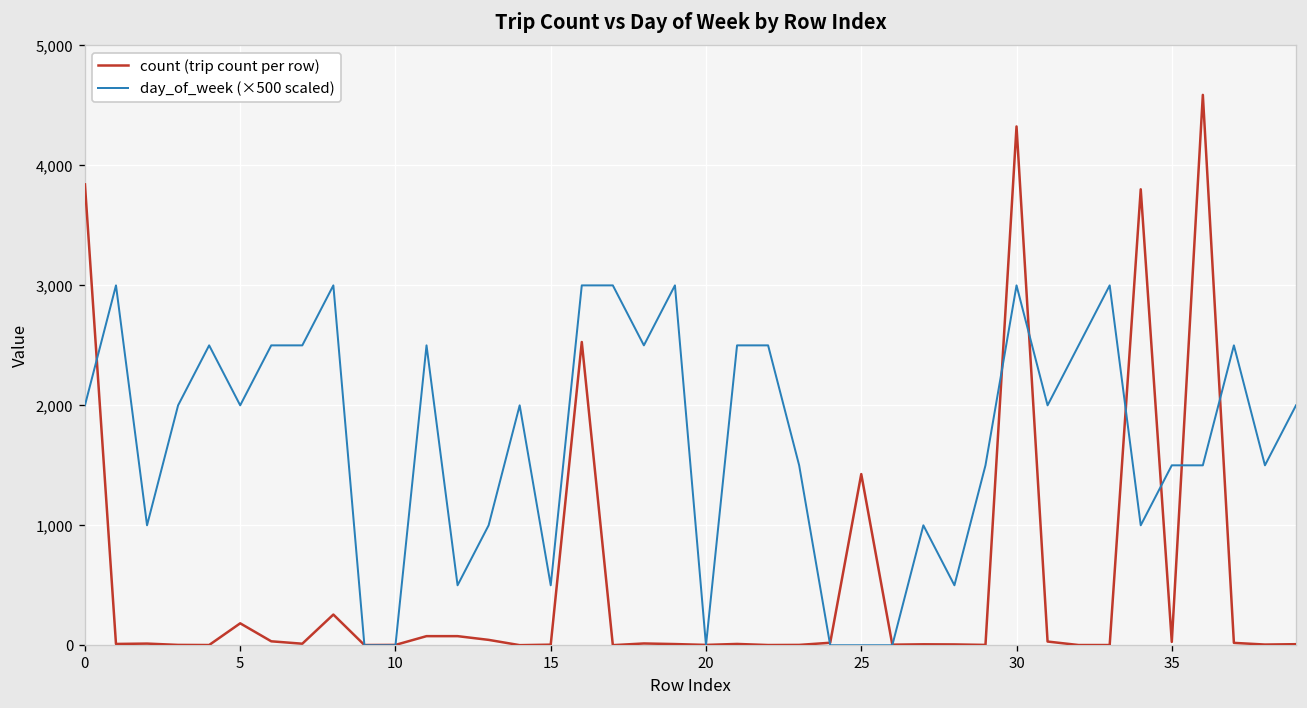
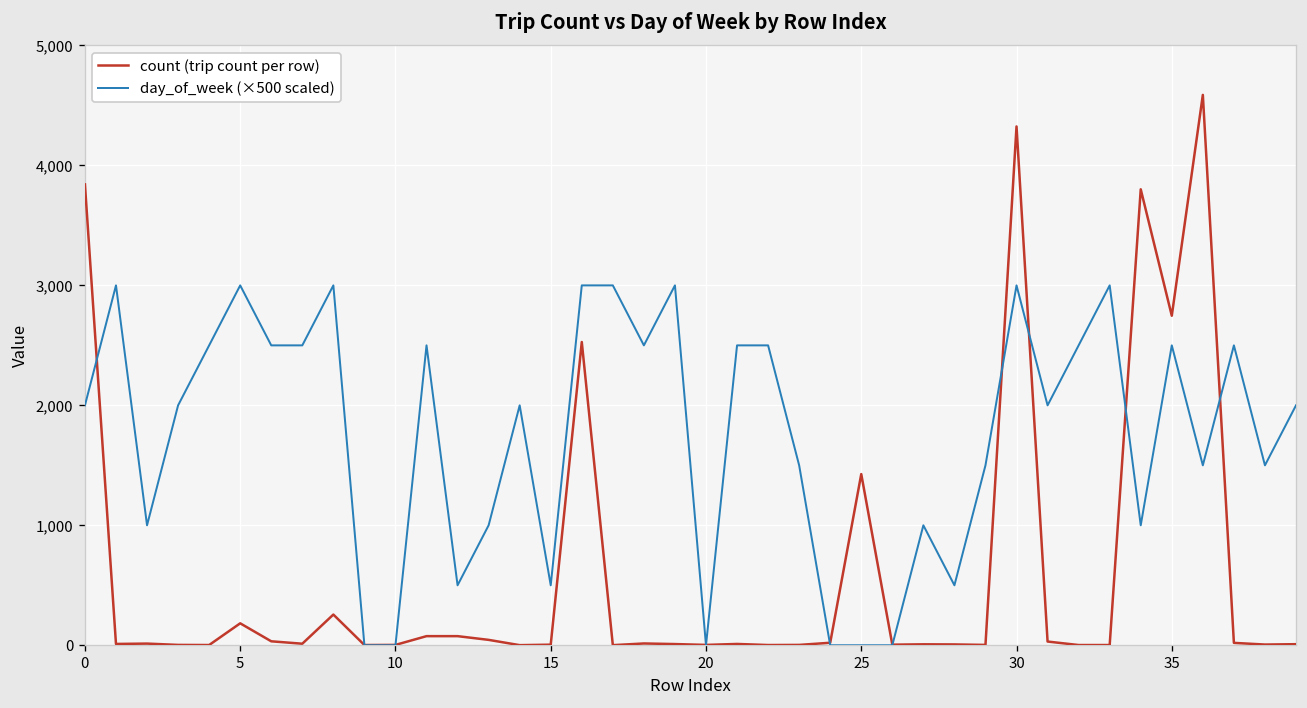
day_of_week (×500 scaled), 5: 2,000 -> 3,000
count (trip count per row), 35: 0 -> 2,700
day_of_week (×500 scaled), 35: 1,500 -> 2,500
